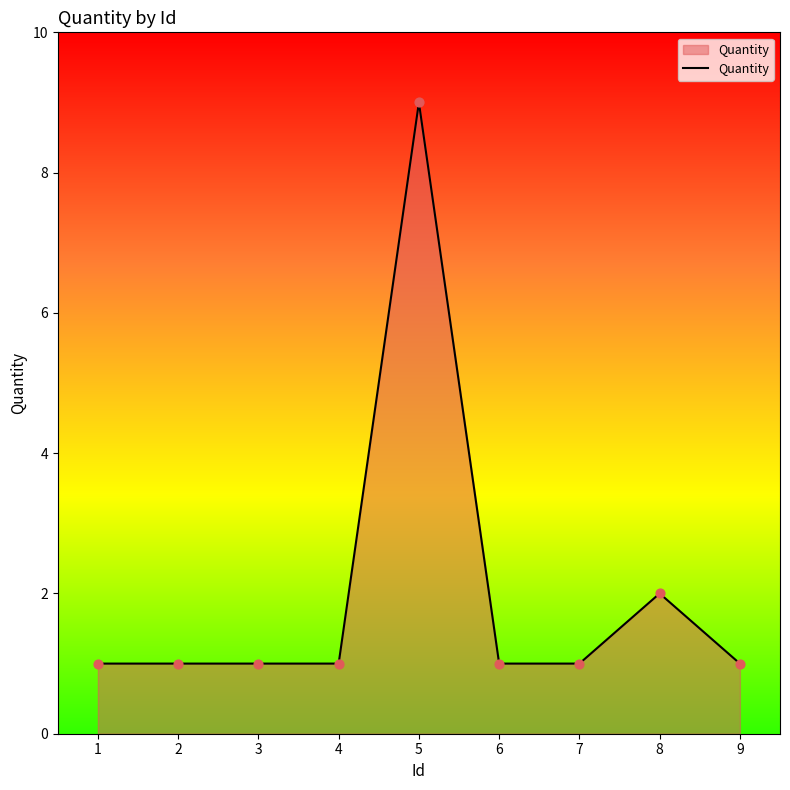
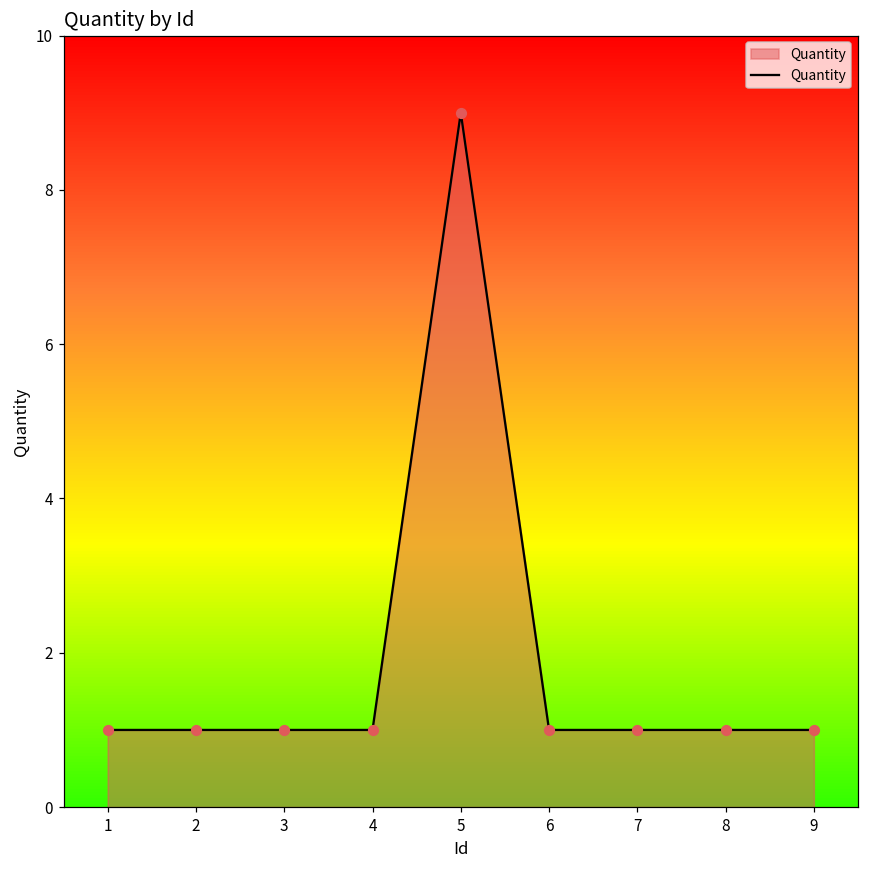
8: 2 -> 1
